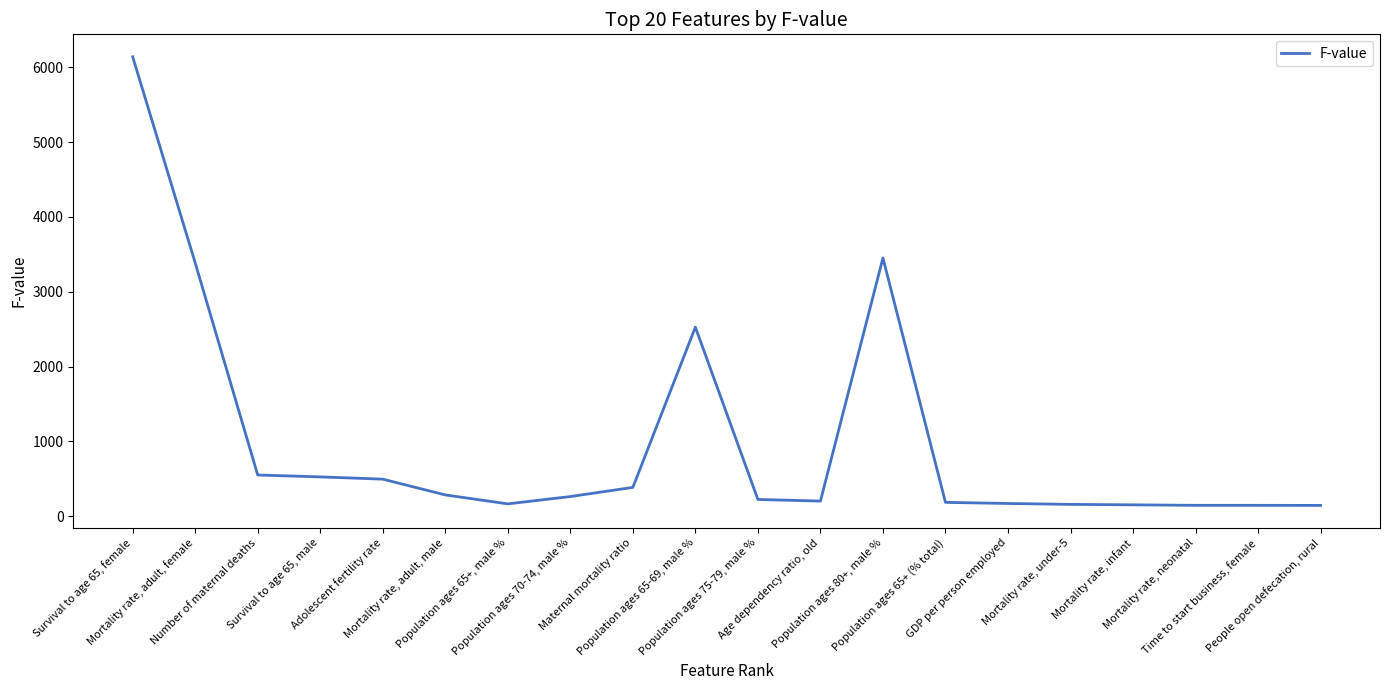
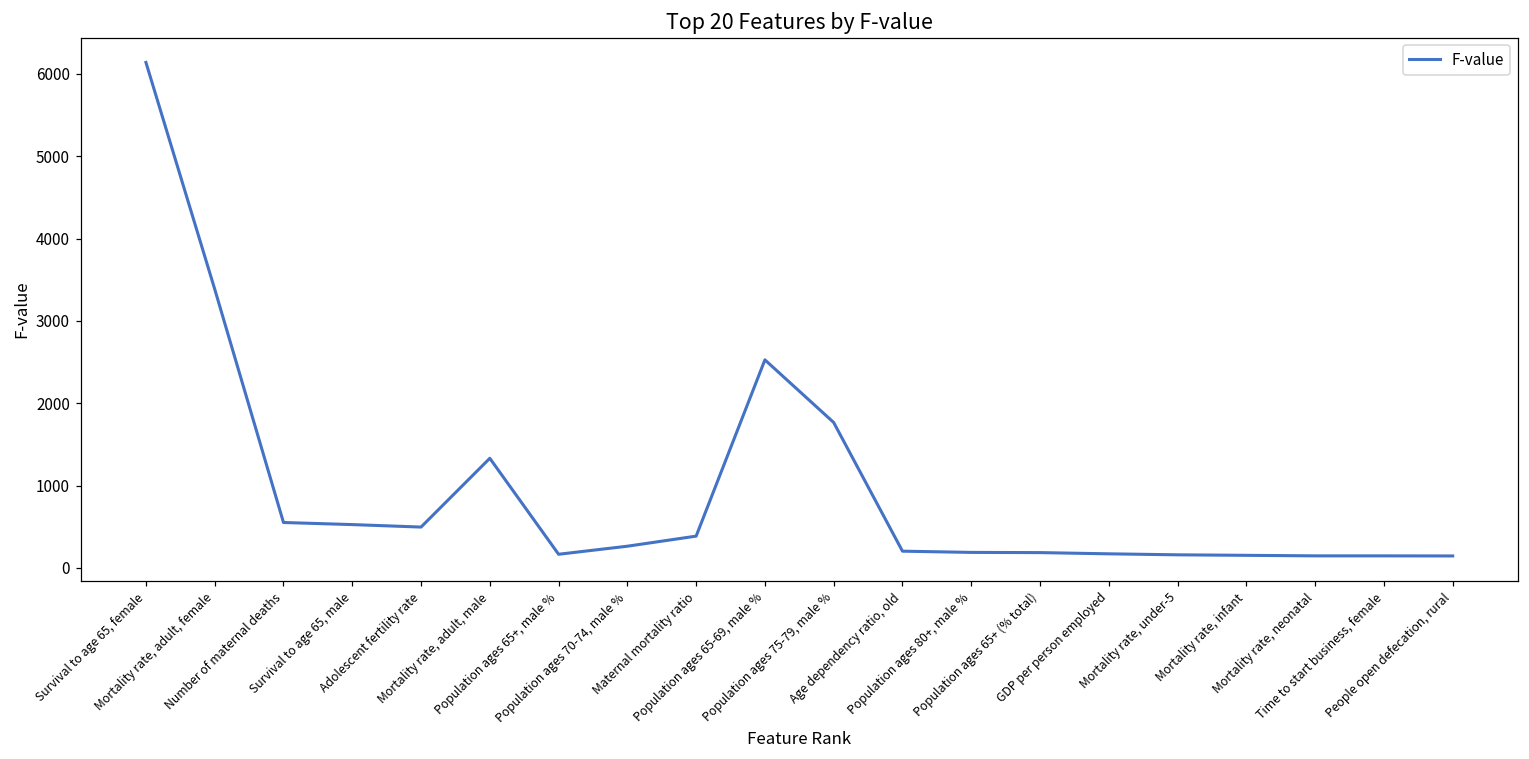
Mortality rate, adult, male: 300 -> 1300
Population ages 75-79, male %: 200 -> 1800
Population ages 80+, male %: 3500 -> 200
